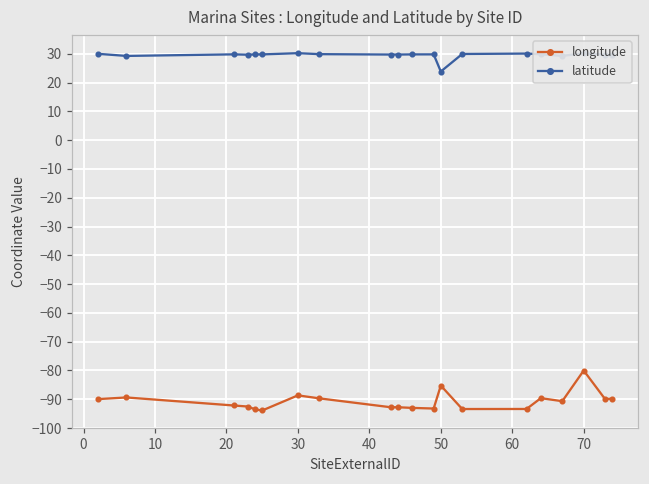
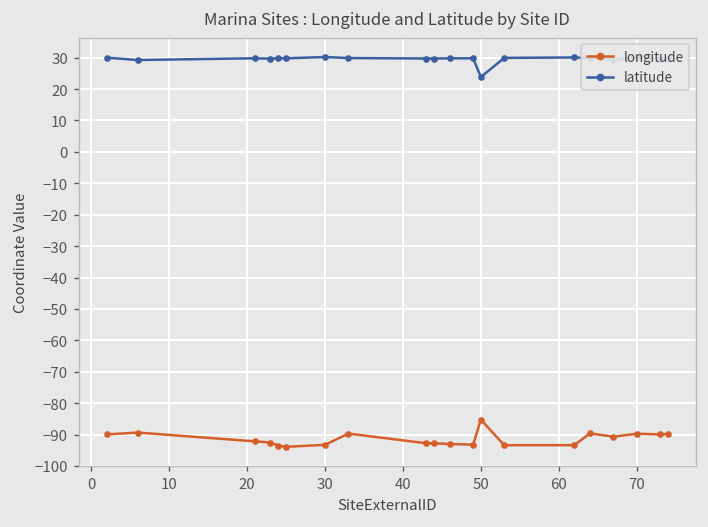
longitude, 30: -89 -> -93
longitude, 70: -80 -> -90
